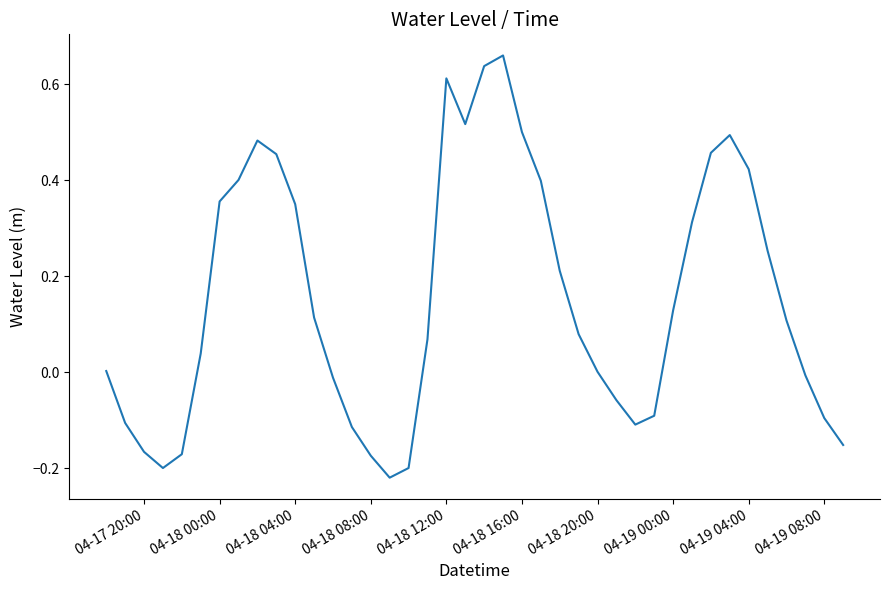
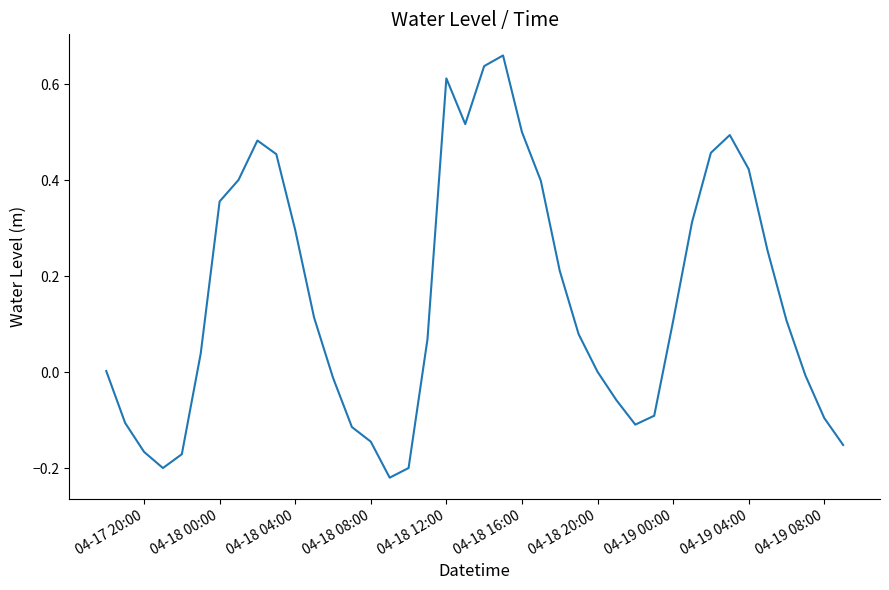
04-18 04:00: 0.35 -> 0.30
04-18 08:00: -0.17 -> -0.14
04-19 00:00: 0.13 -> 0.11
